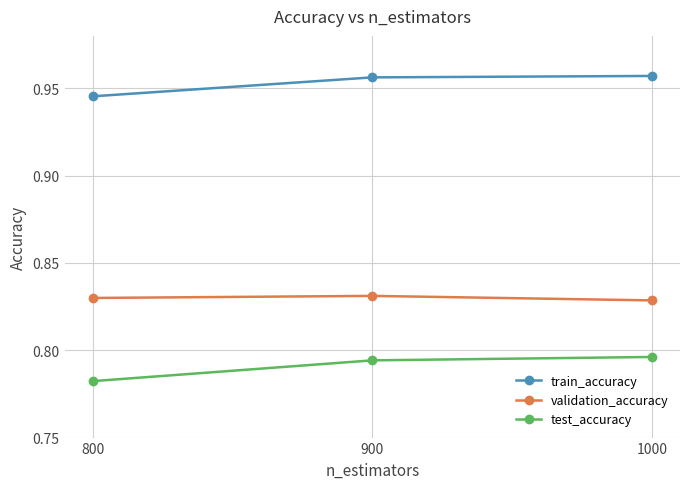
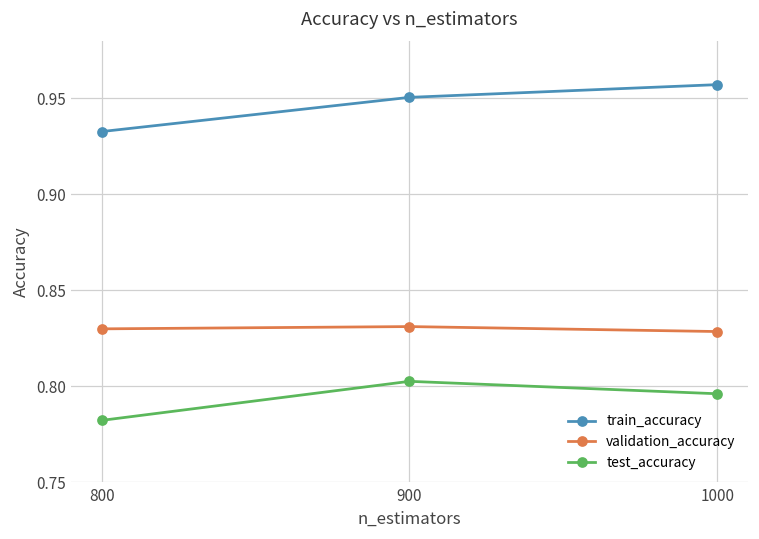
train_accuracy, 800: 0.945 -> 0.933
train_accuracy, 900: 0.956 -> 0.950
test_accuracy, 900: 0.794 -> 0.803
